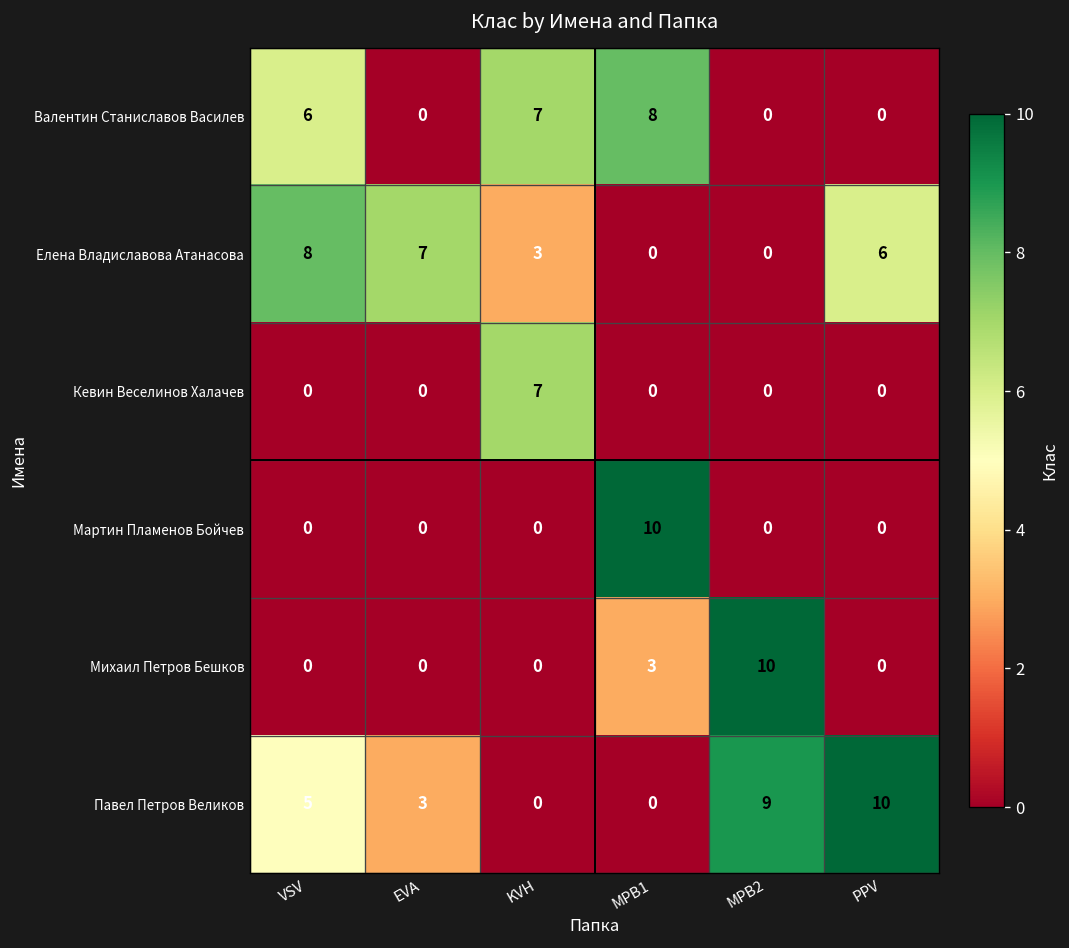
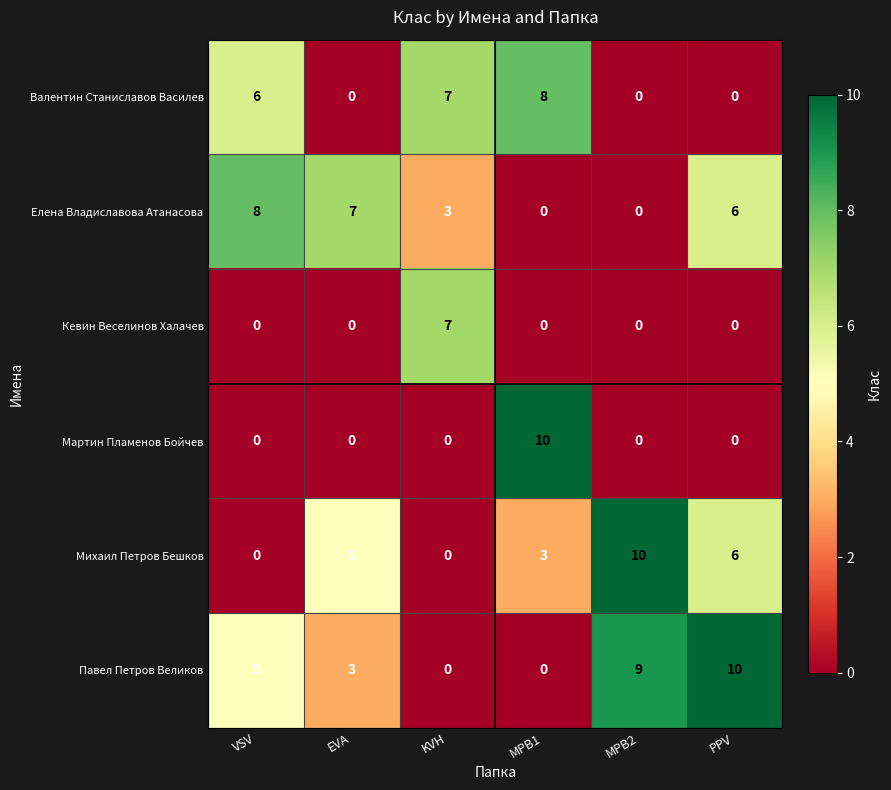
Михаил Петров Бешков, EVA: 0 -> 5
Михаил Петров Бешков, PPV: 0 -> 6
